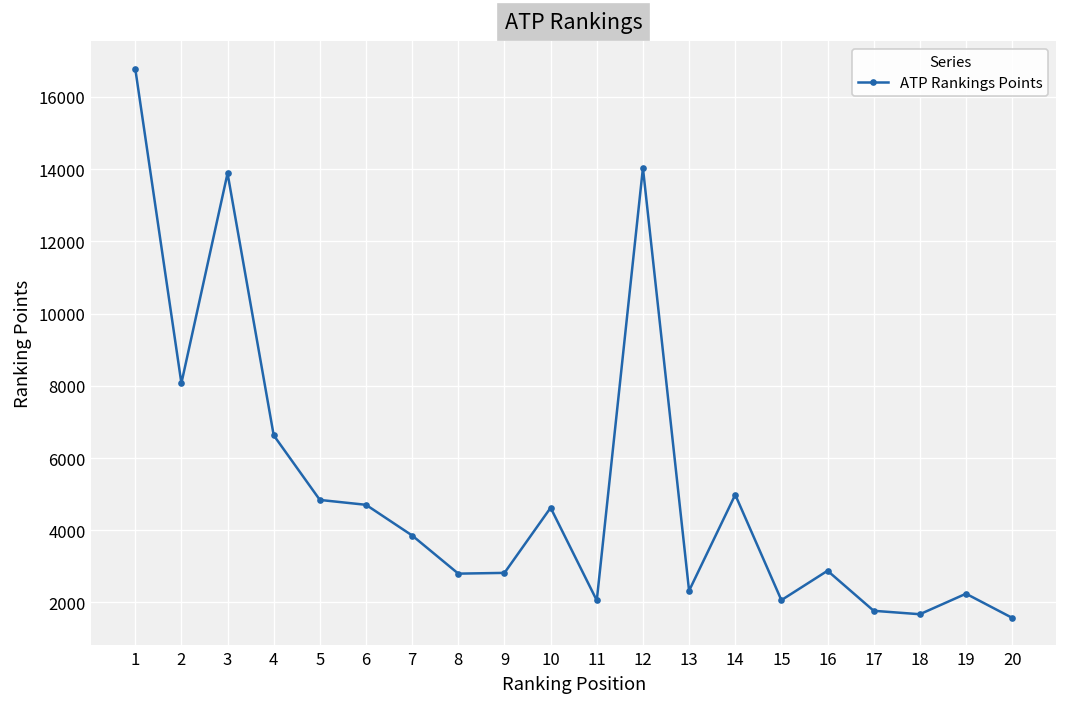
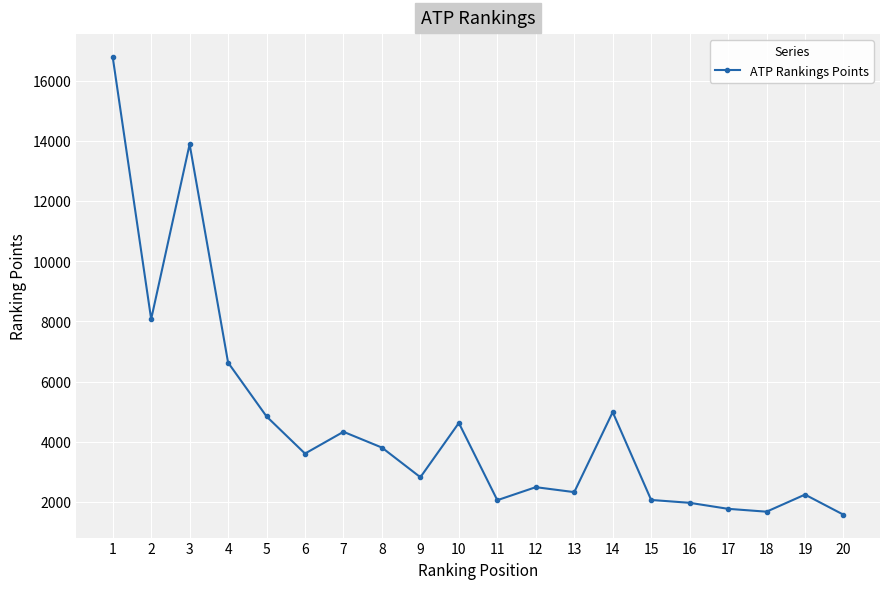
6: 4700 -> 3600
7: 3900 -> 4300
8: 2800 -> 3800
12: 14000 -> 2500
16: 2900 -> 2000
